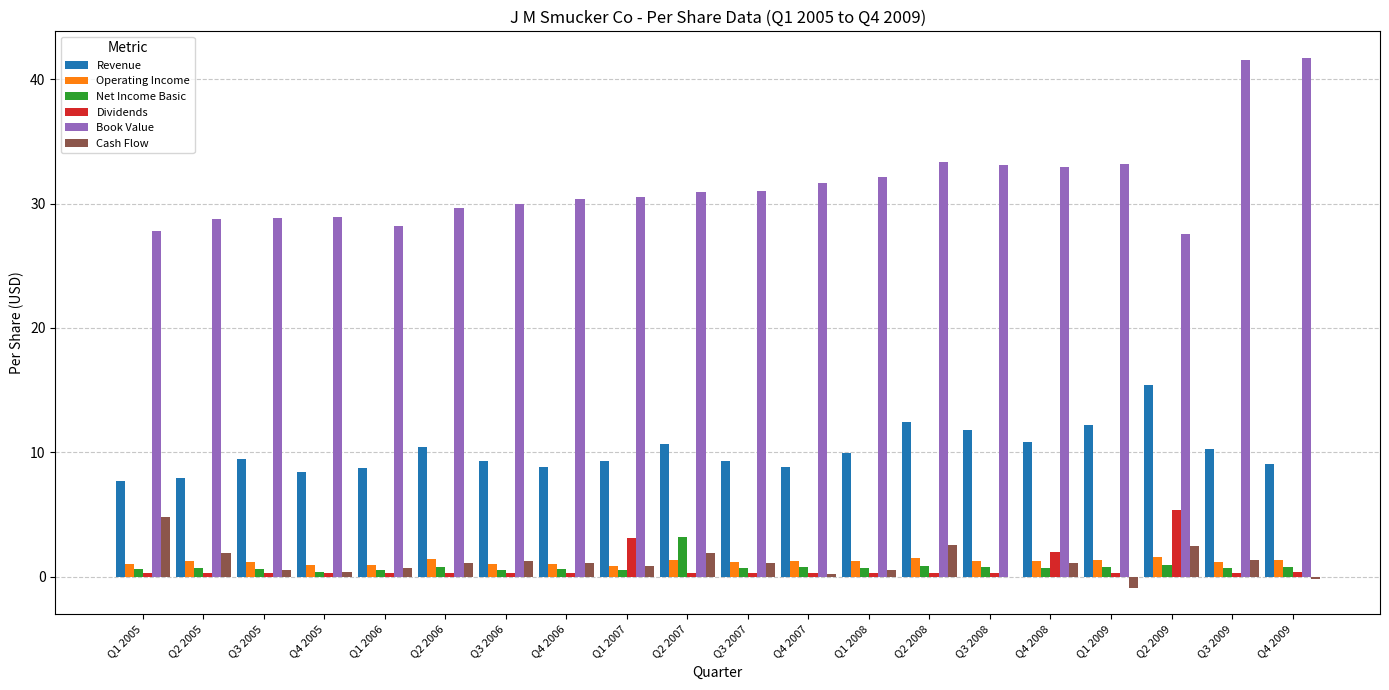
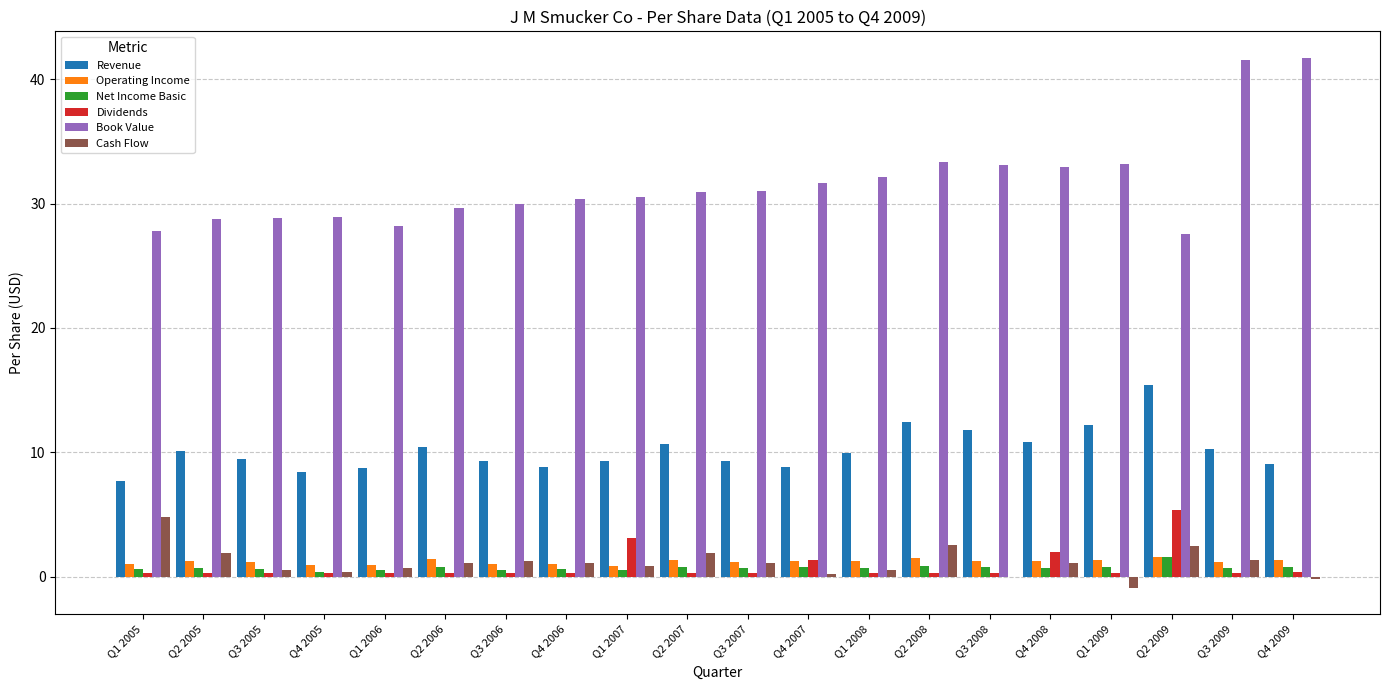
Revenue, Q2 2005: 7.9 -> 10.1
Net Income Basic, Q2 2007: 3.2 -> 0.8
Dividends, Q4 2007: 0.3 -> 1.3
Net Income Basic, Q2 2009: 0.9 -> 1.6
